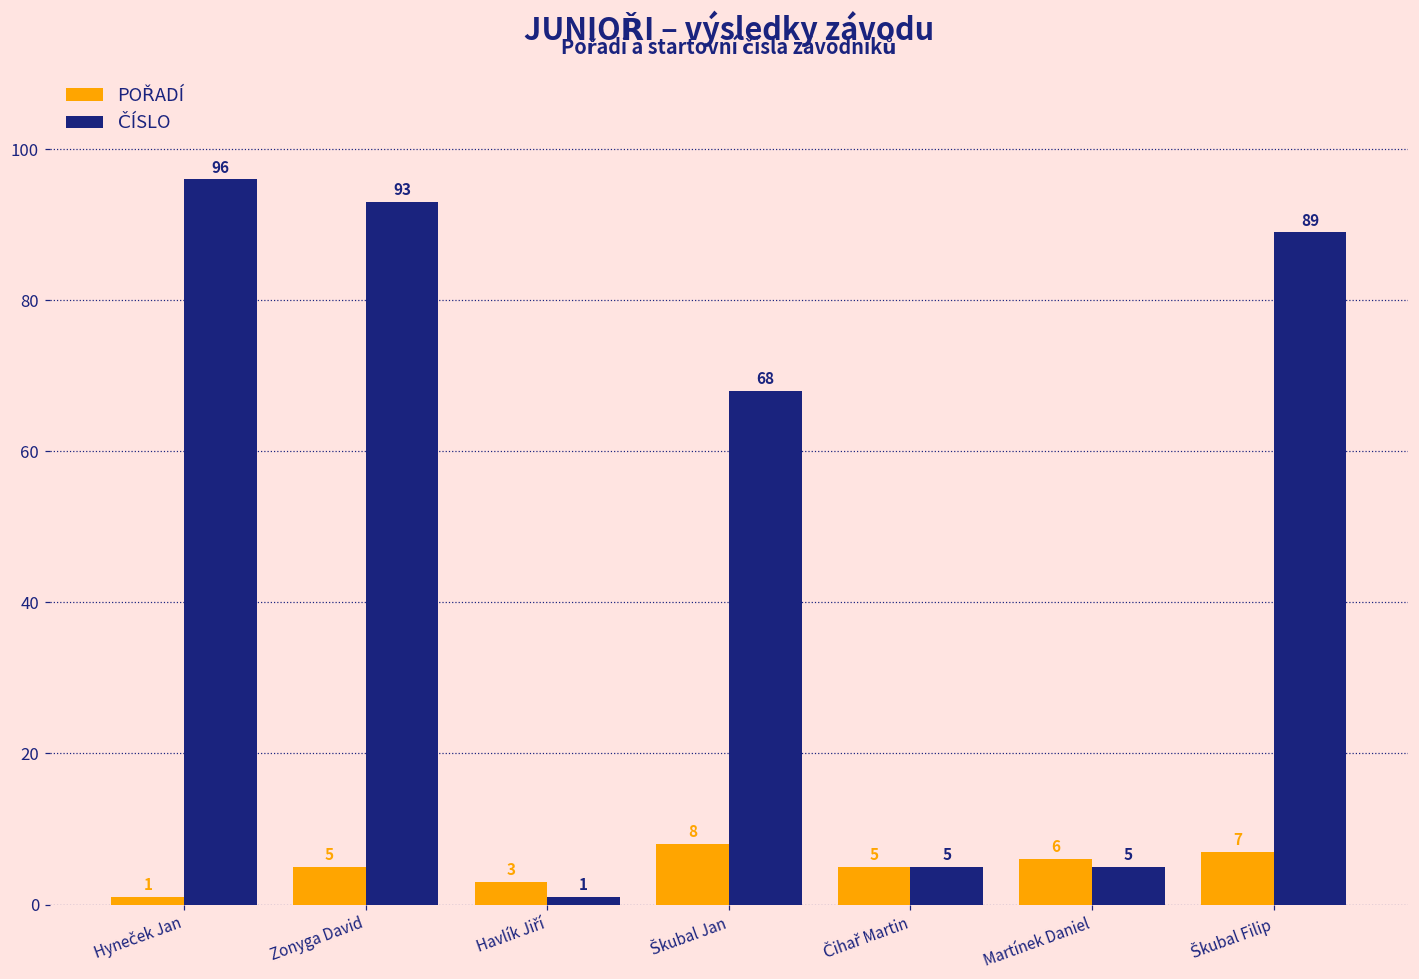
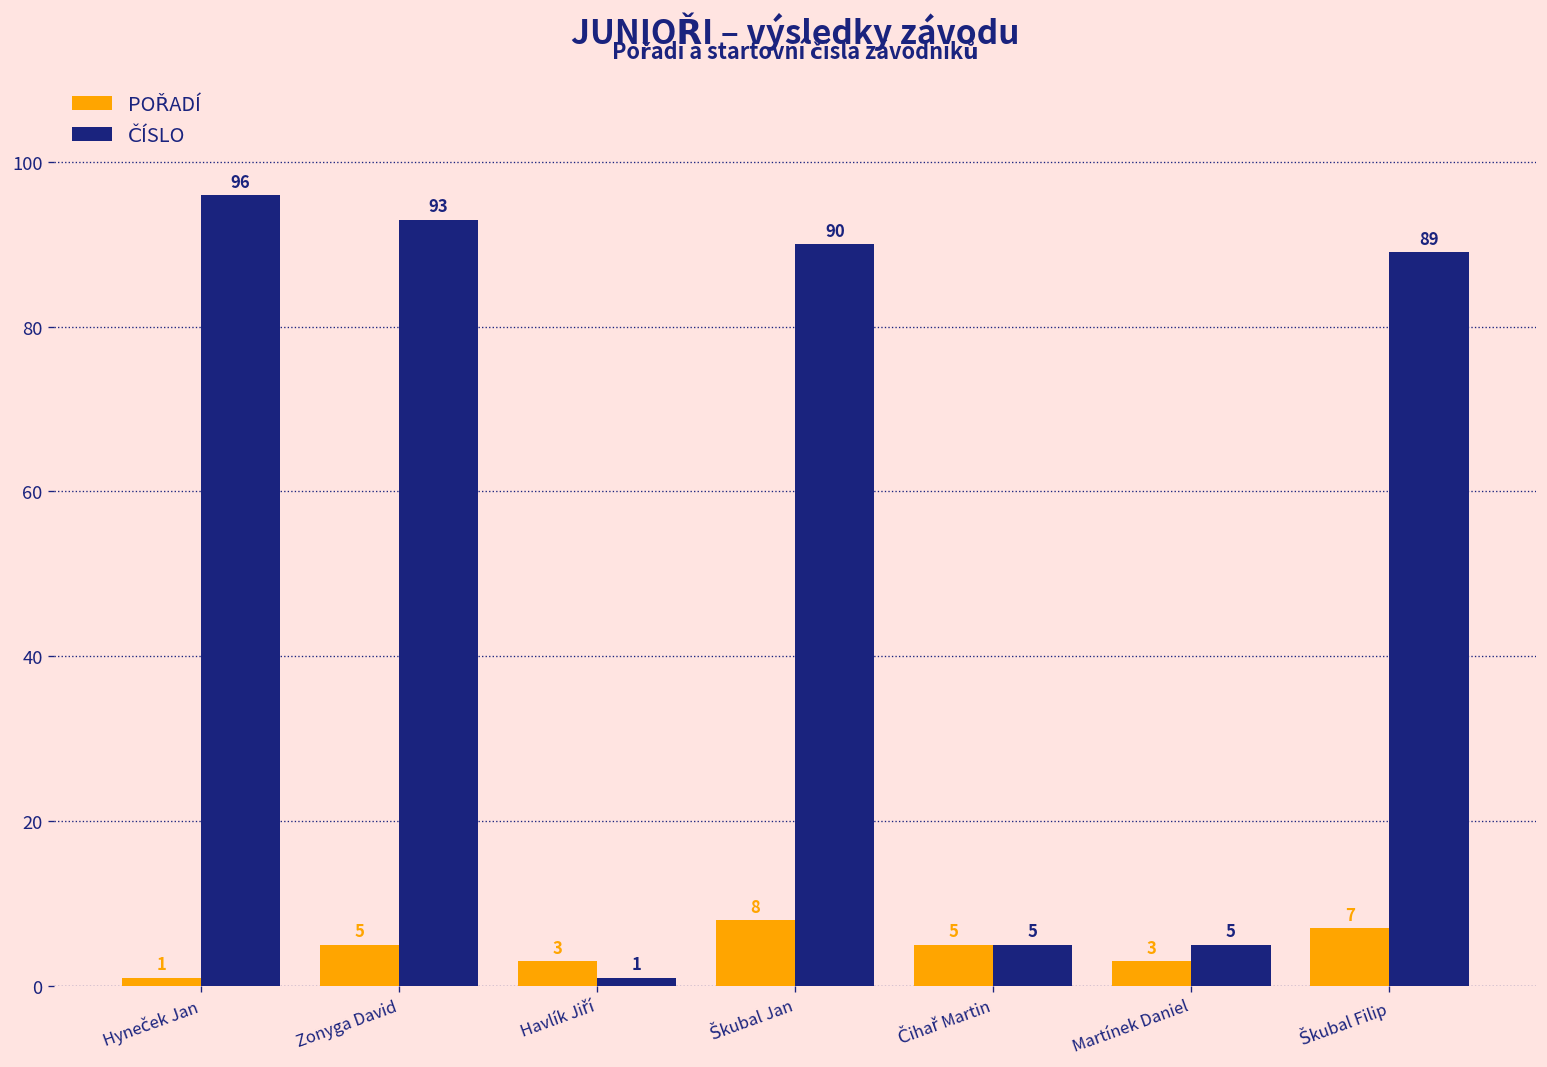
ČÍSLO, Škubal Jan: 68 -> 90
POŘADÍ, Martínek Daniel: 6 -> 3
